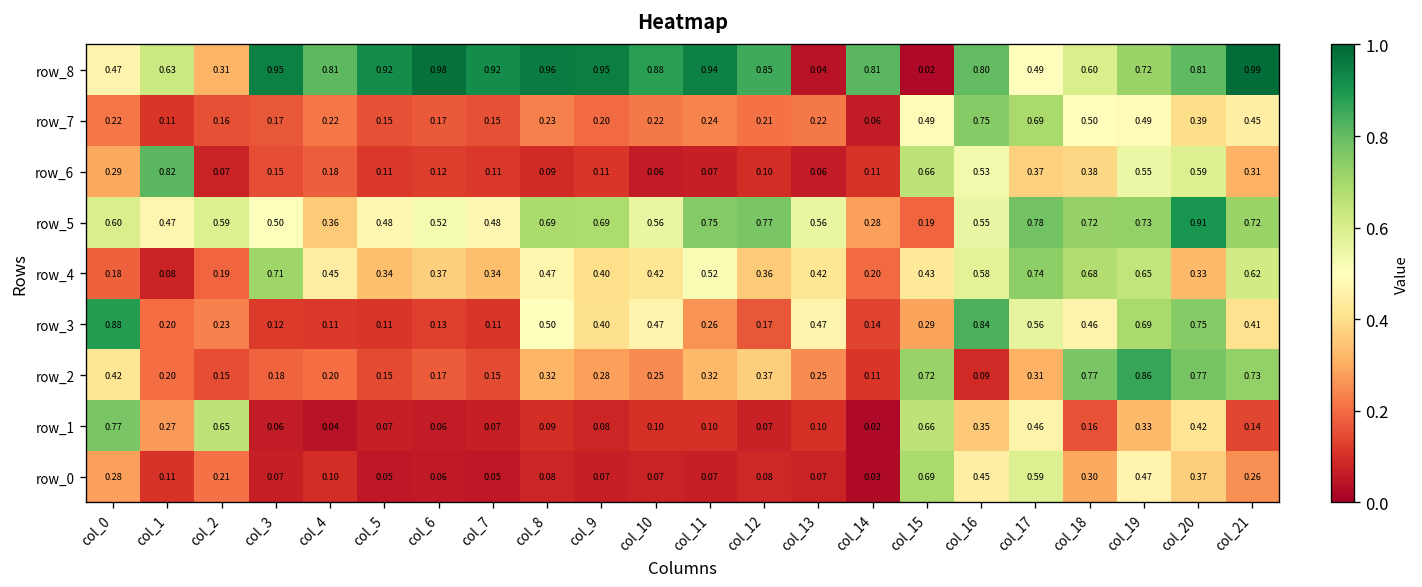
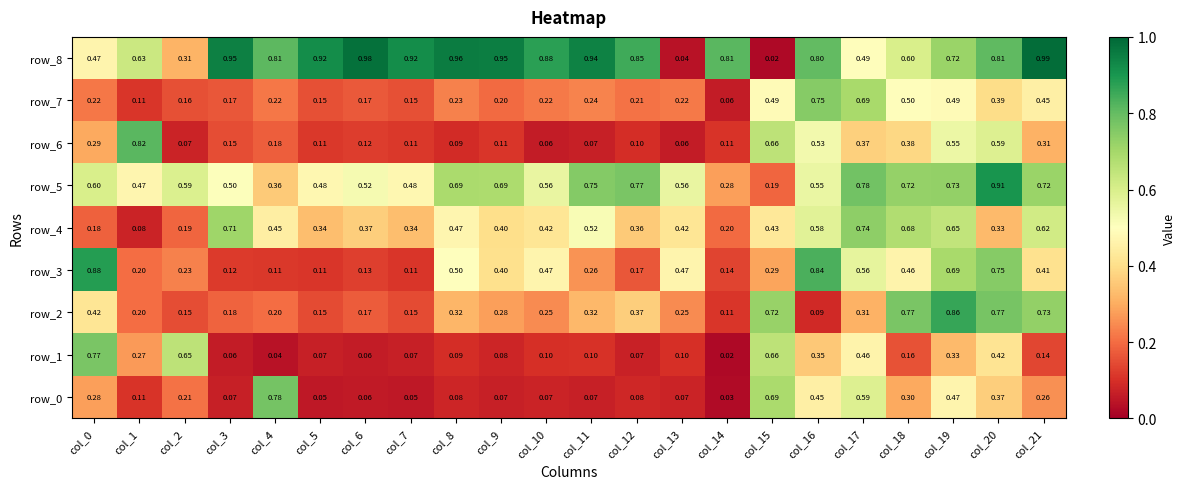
row_0, col_4: 0.10 -> 0.78
